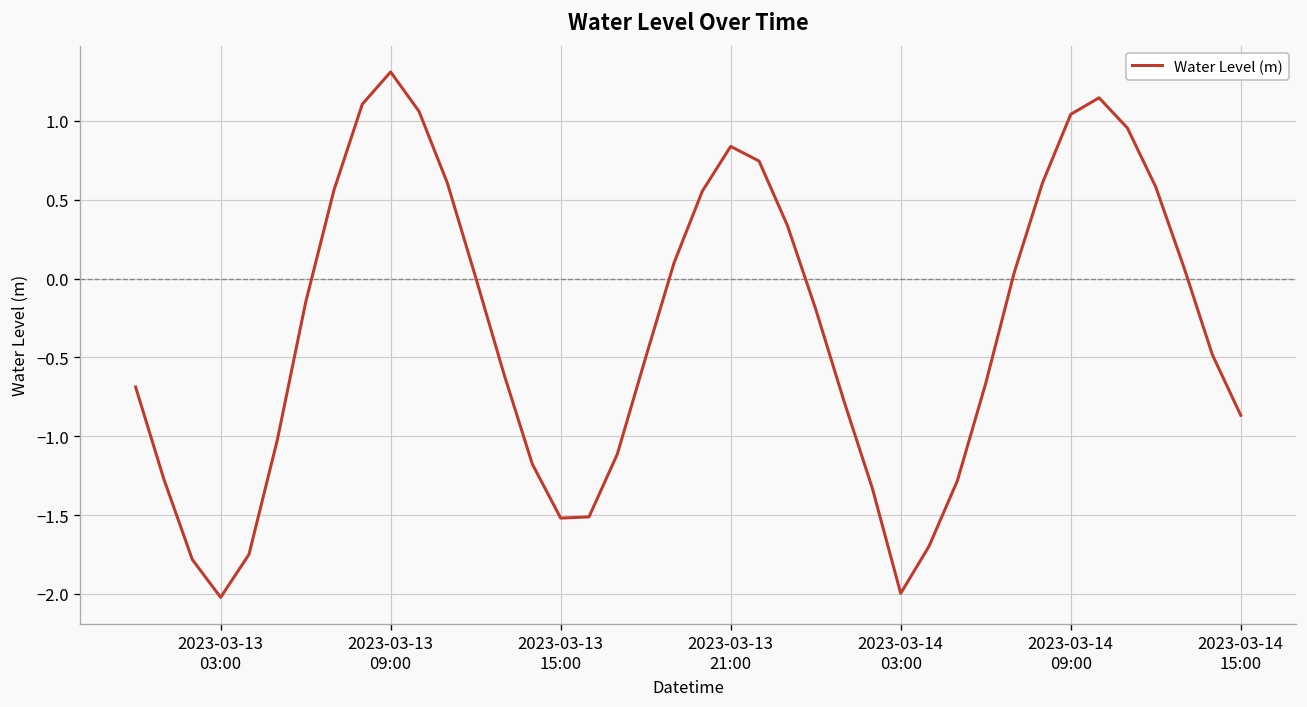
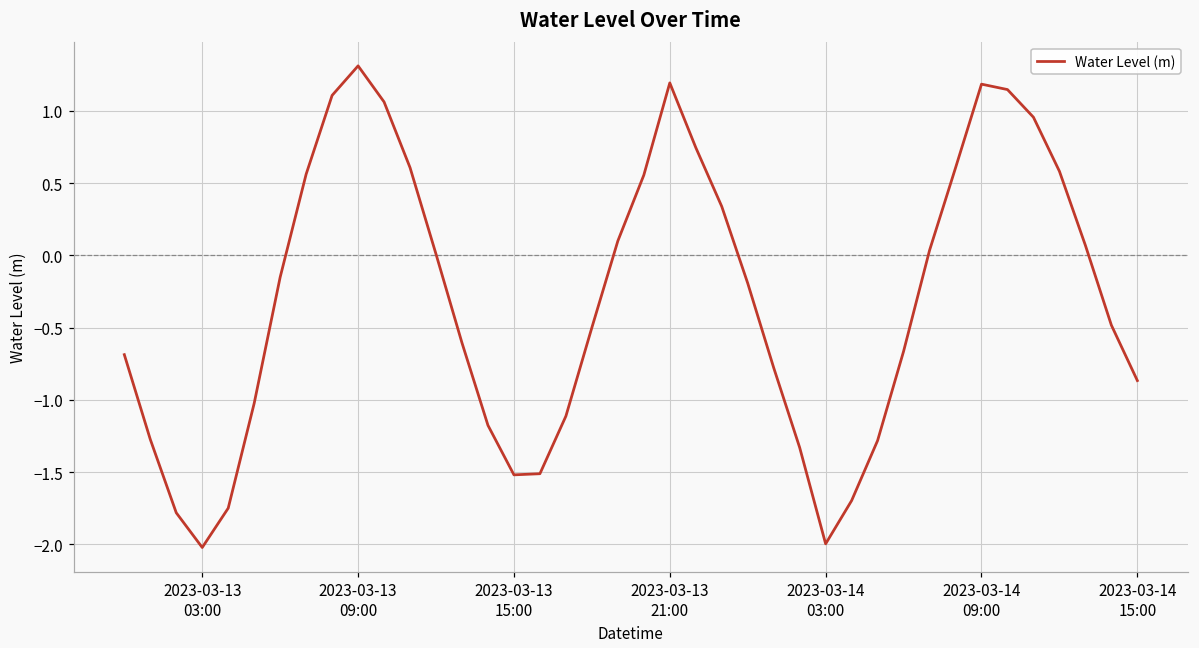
2023-03-13 21:00: 0.84 -> 1.19
2023-03-14 09:00: 1.04 -> 1.18
